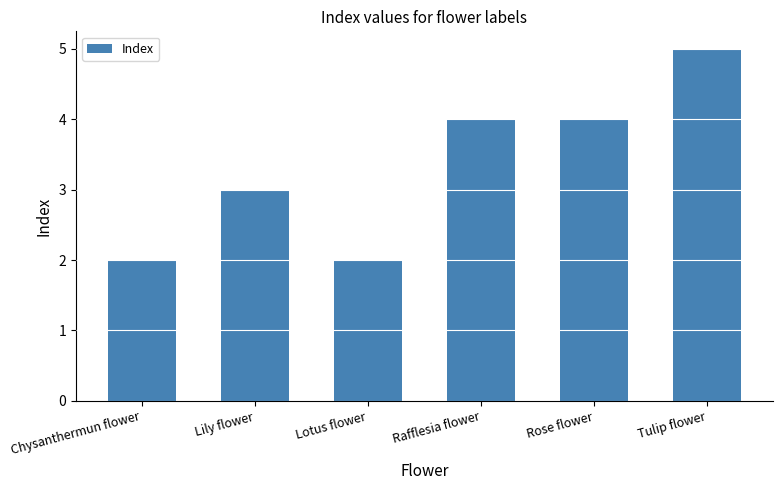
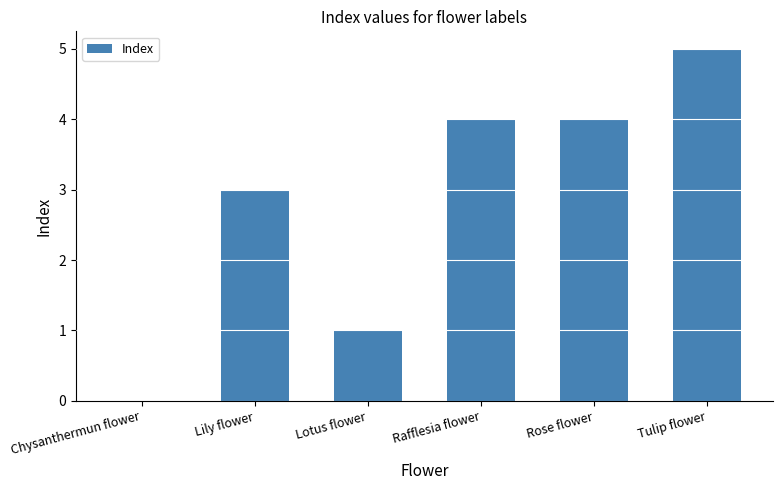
Chysanthermun flower: 2 -> 0
Lotus flower: 2 -> 1
